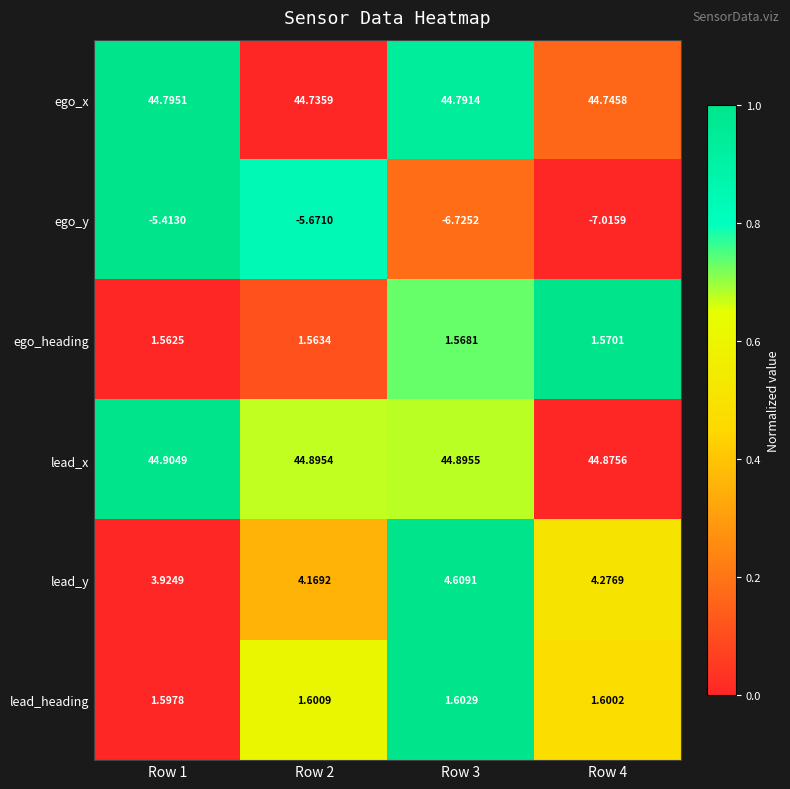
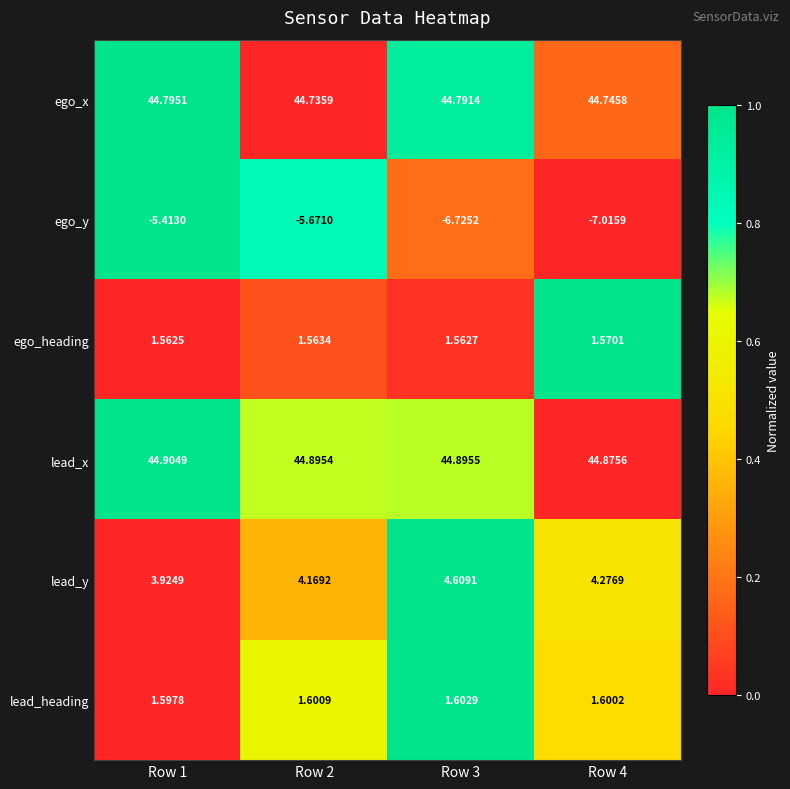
ego_heading, Row 3: 1.5681 -> 1.5627
